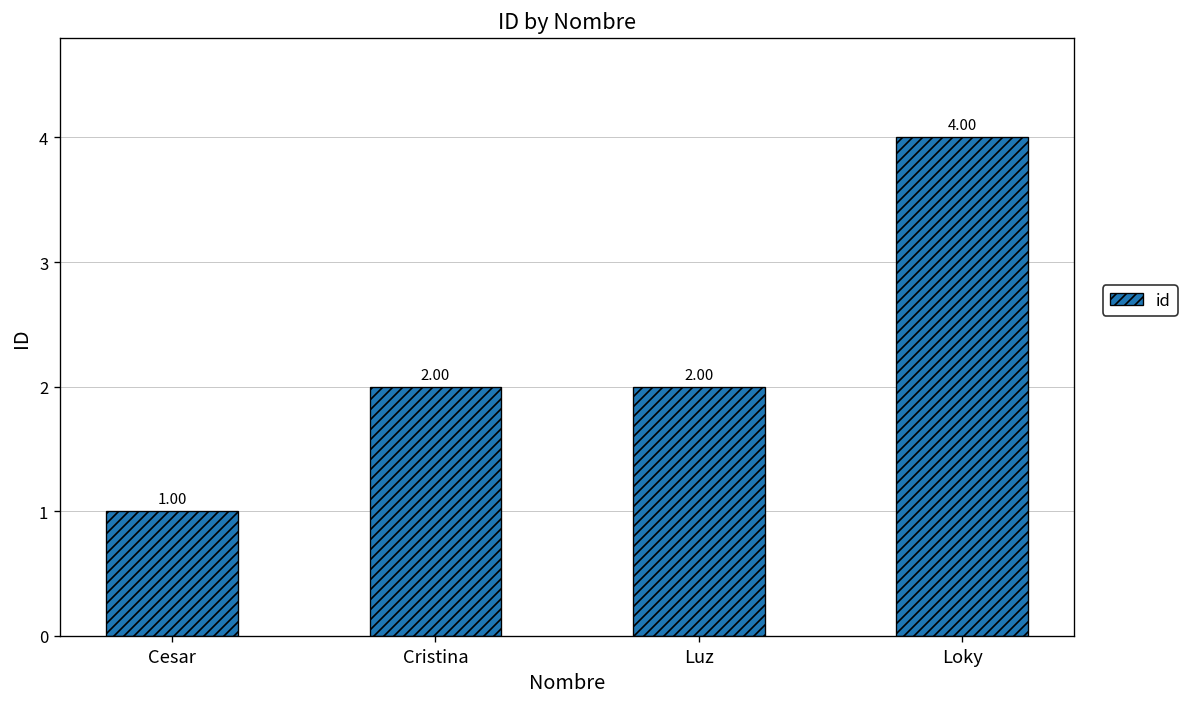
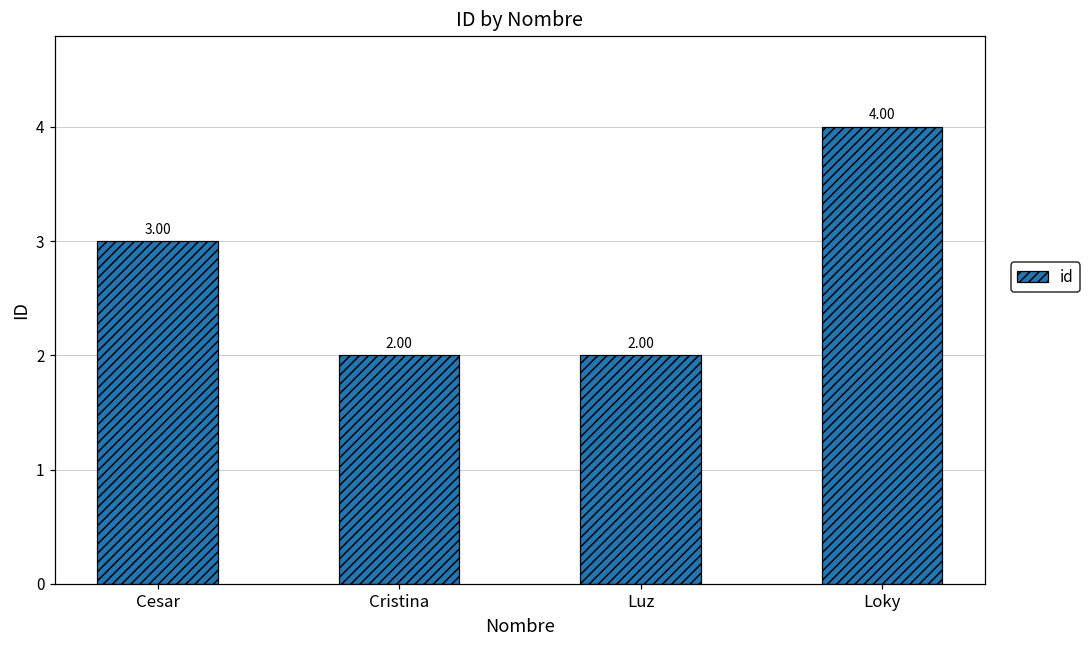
Cesar: 1.00 -> 3.00
